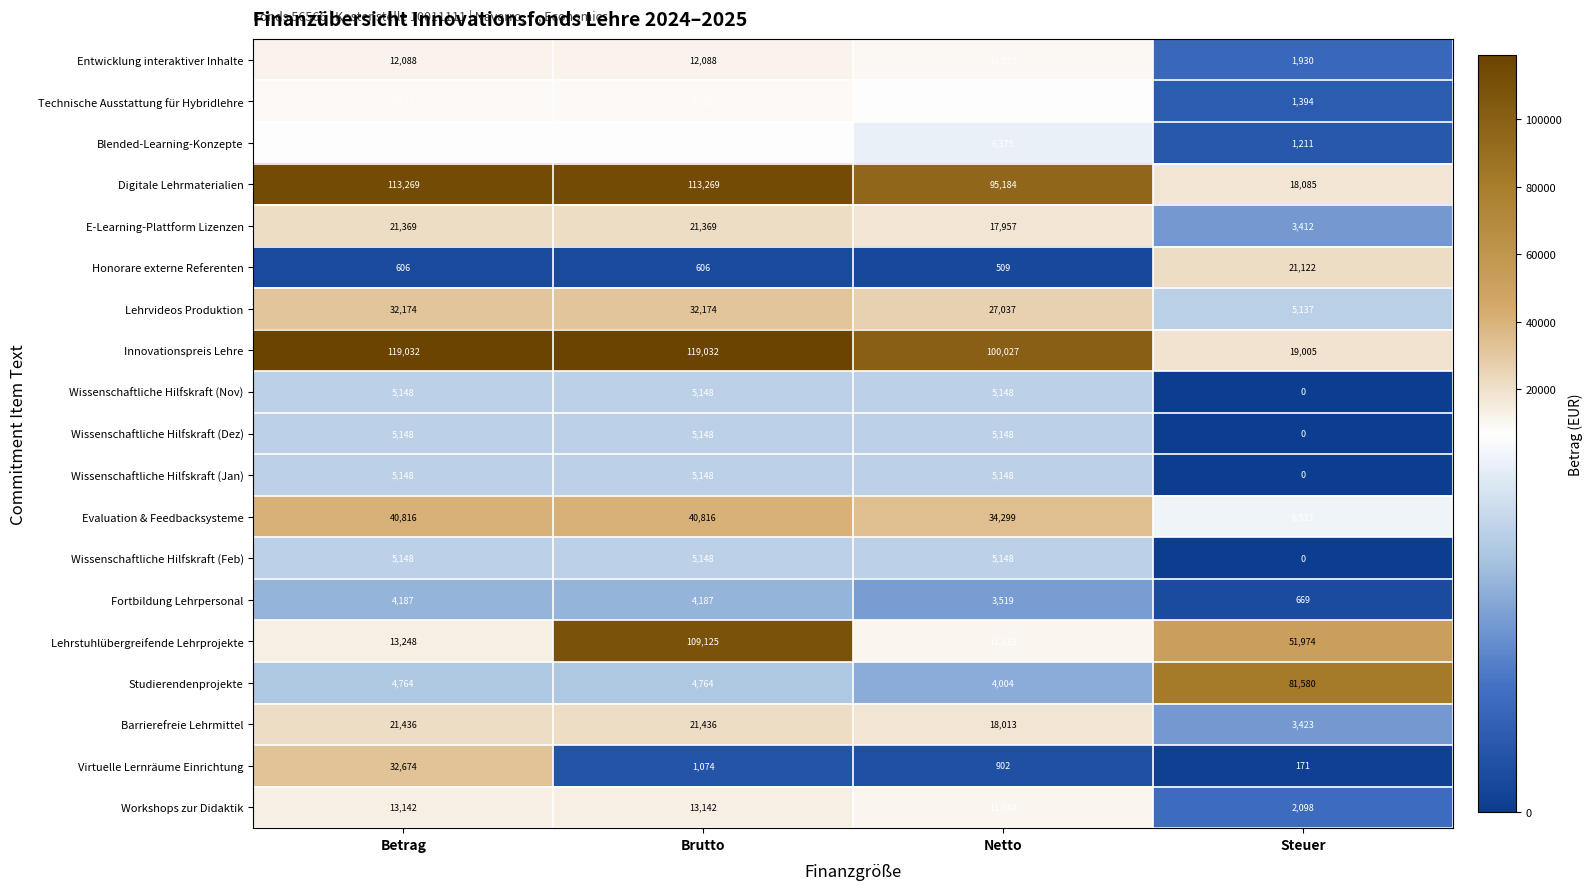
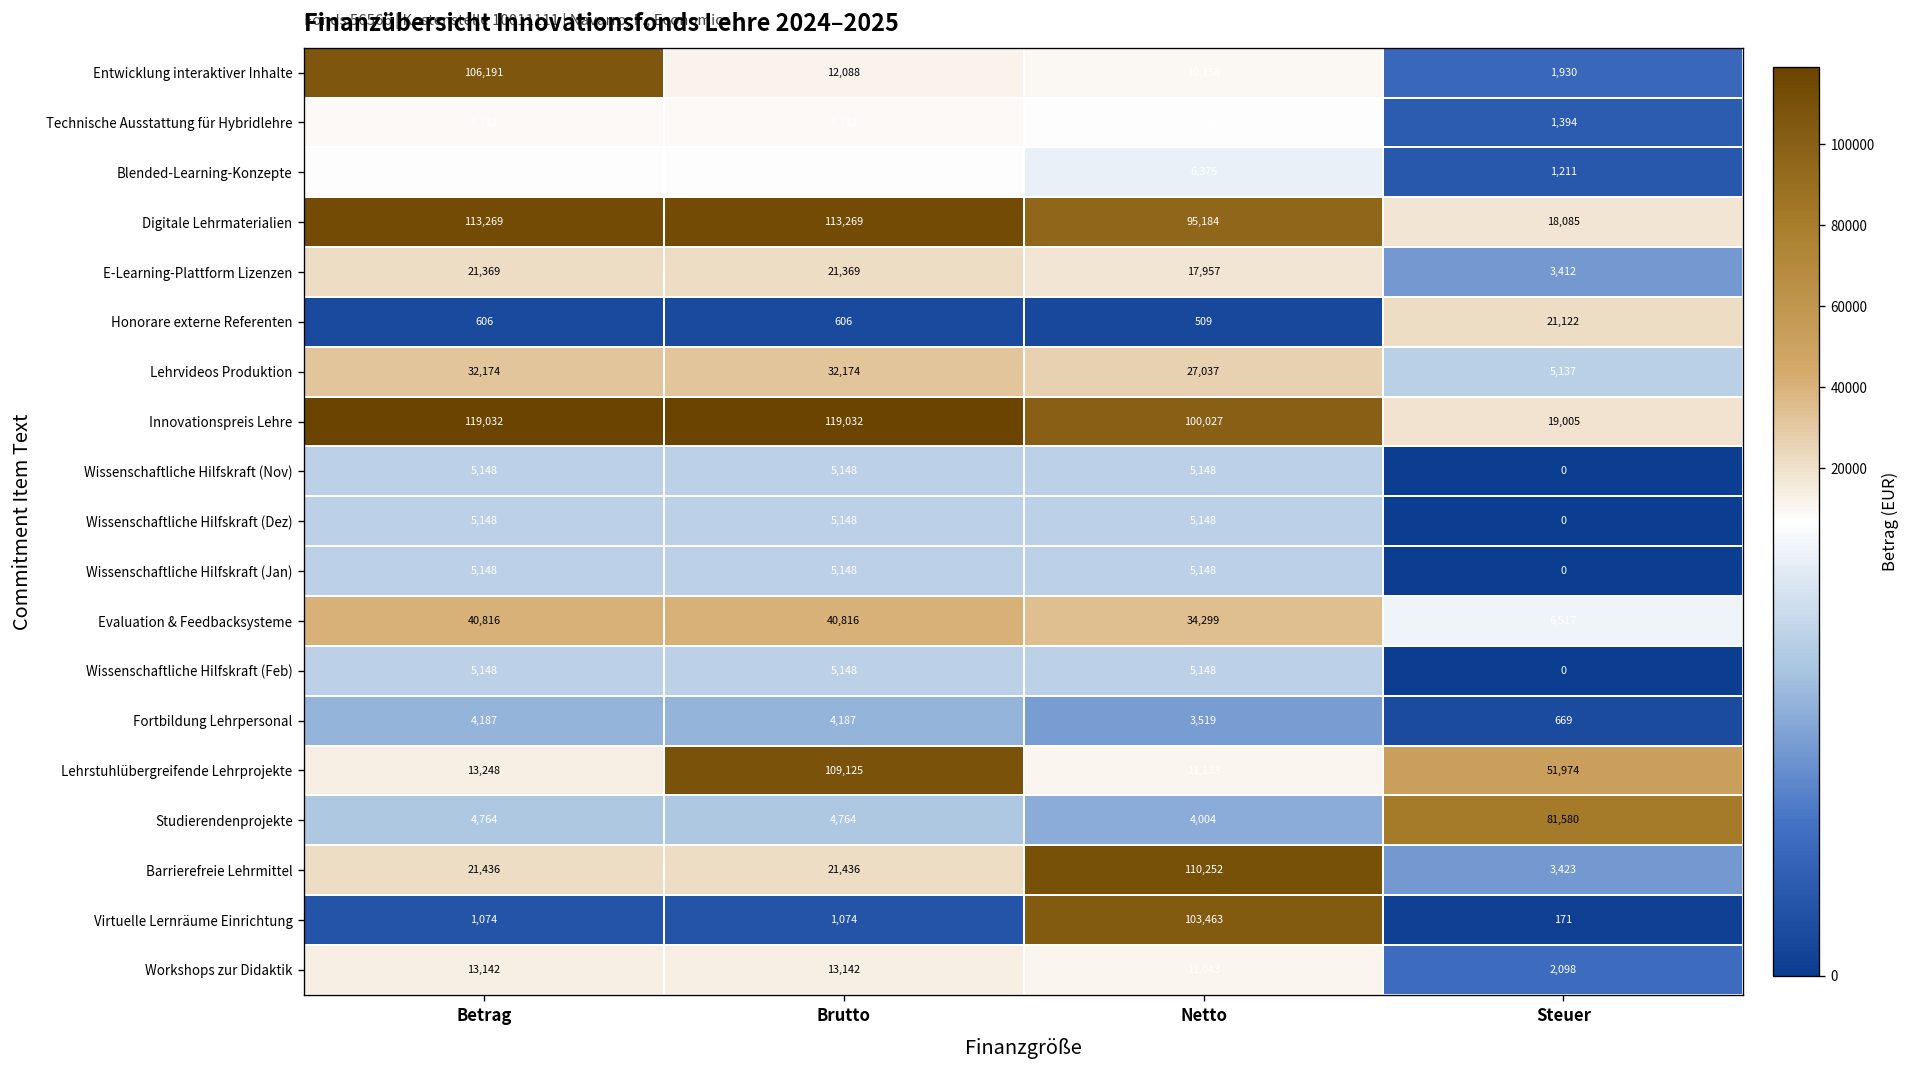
Entwicklung interaktiver Inhalte, Betrag: 12,088 -> 106,191
Barrierefreie Lehrmittel, Netto: 18,013 -> 110,252
Virtuelle Lernräume Einrichtung, Betrag: 32,674 -> 1,074
Virtuelle Lernräume Einrichtung, Netto: 902 -> 103,463
